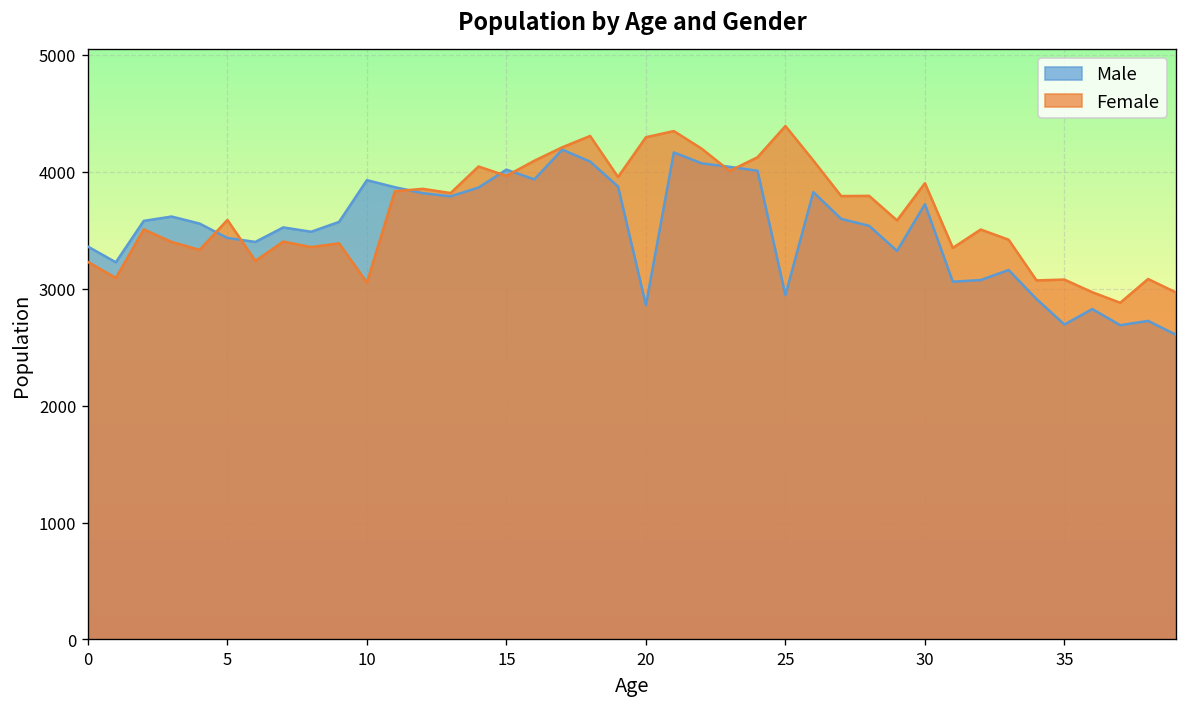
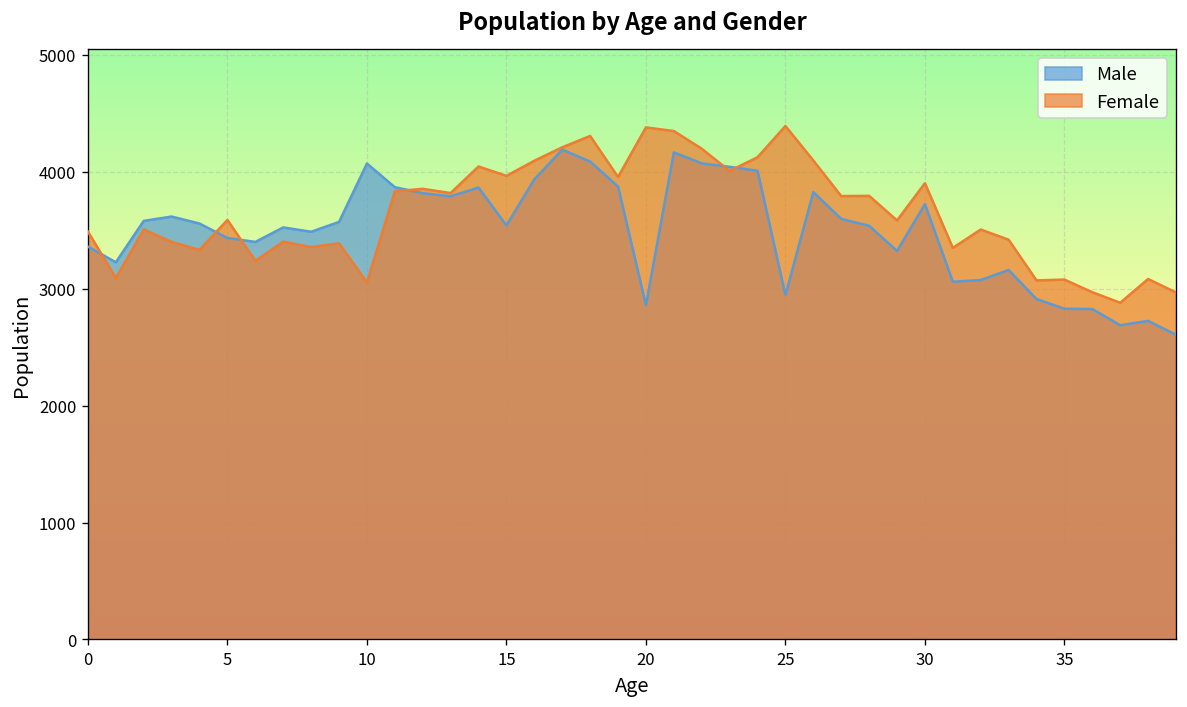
Female, 0: 3200 -> 3500
Male, 10: 3900 -> 4100
Male, 15: 4000 -> 3500
Female, 20: 4300 -> 4400
Male, 35: 2700 -> 2800
